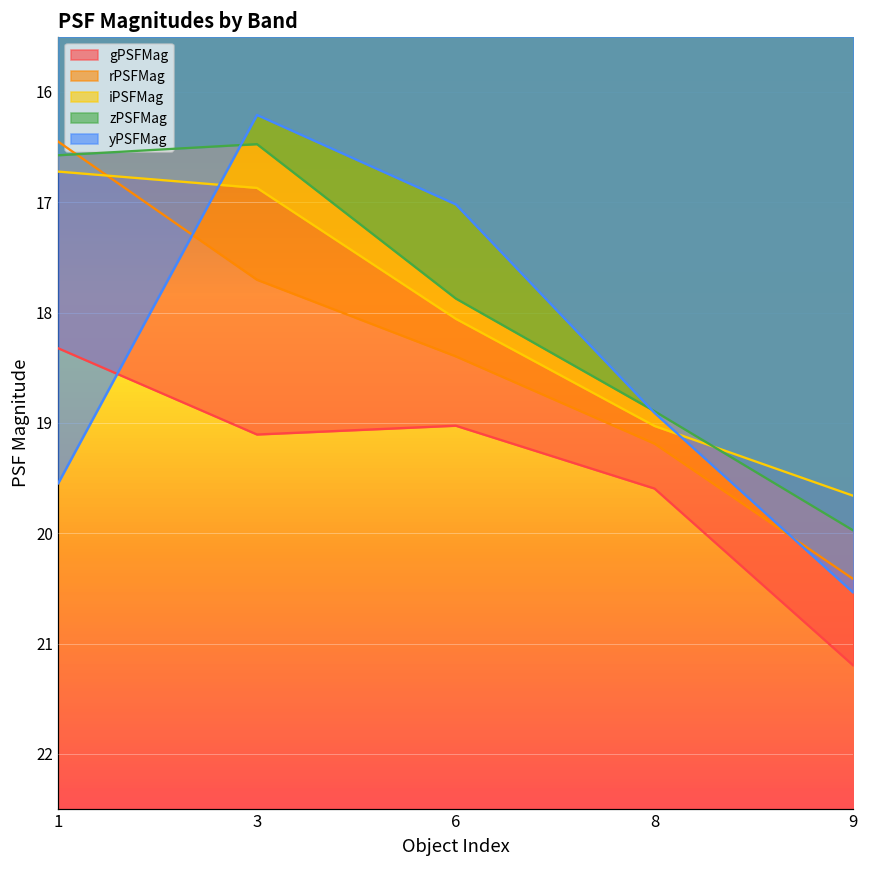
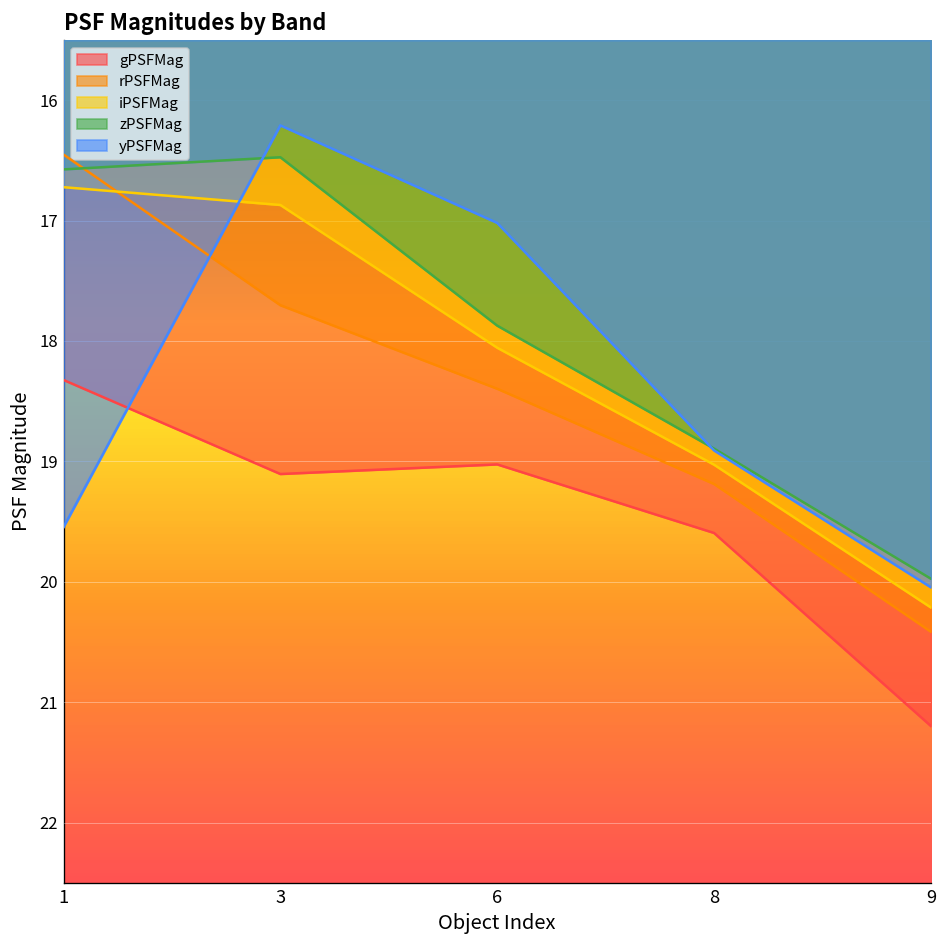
iPSFMag, 9: 19.66 -> 20.21
yPSFMag, 9: 20.54 -> 20.05
